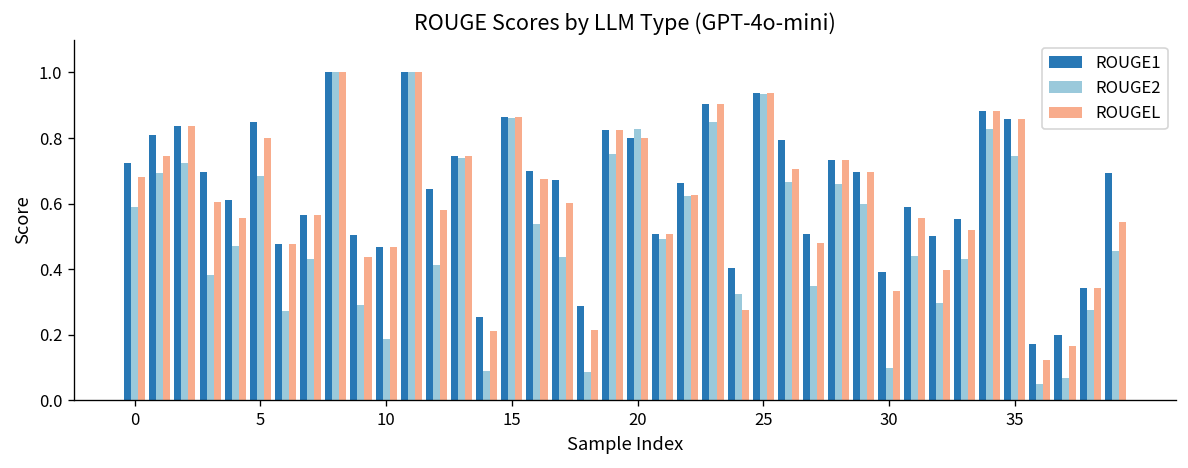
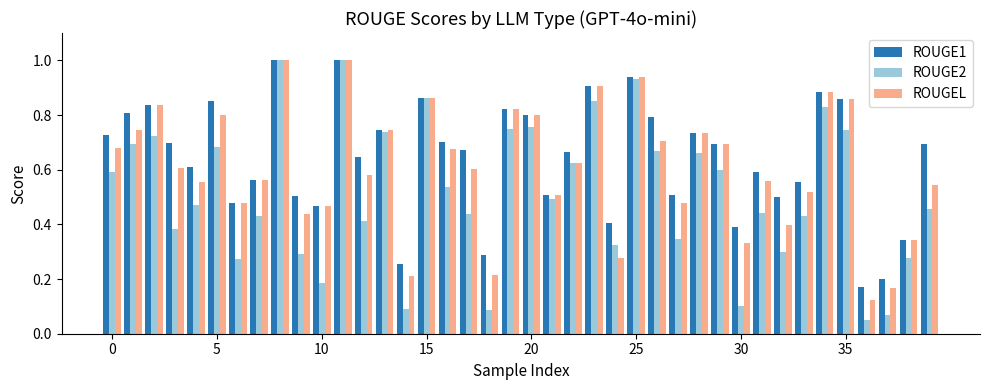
ROUGE2, 20: 0.83 -> 0.75
